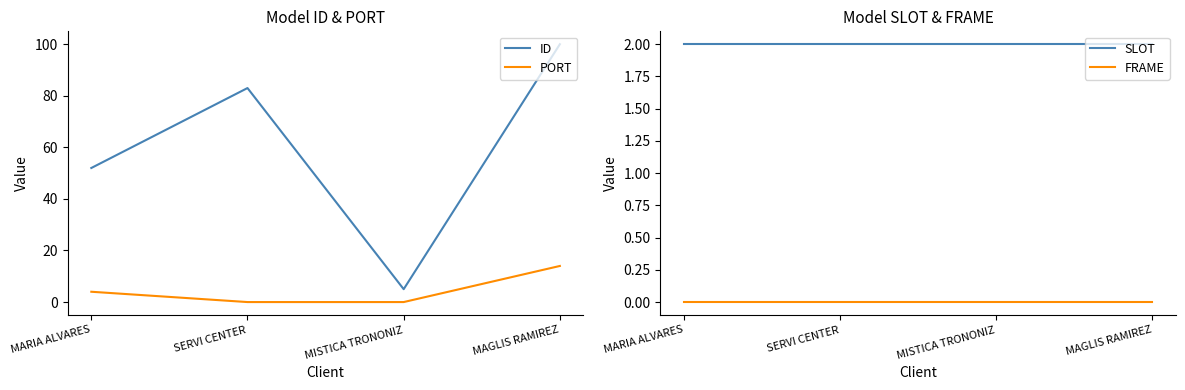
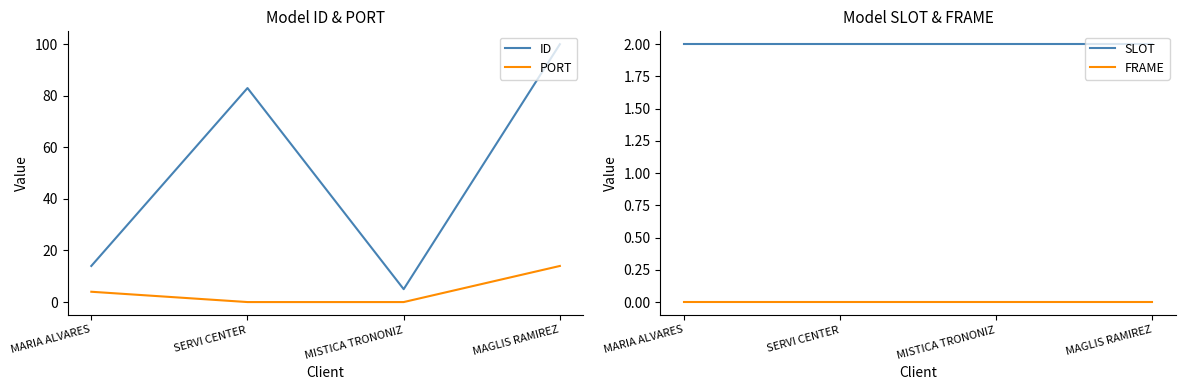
Model ID & PORT, ID, MARIA ALVARES: 52 -> 14
